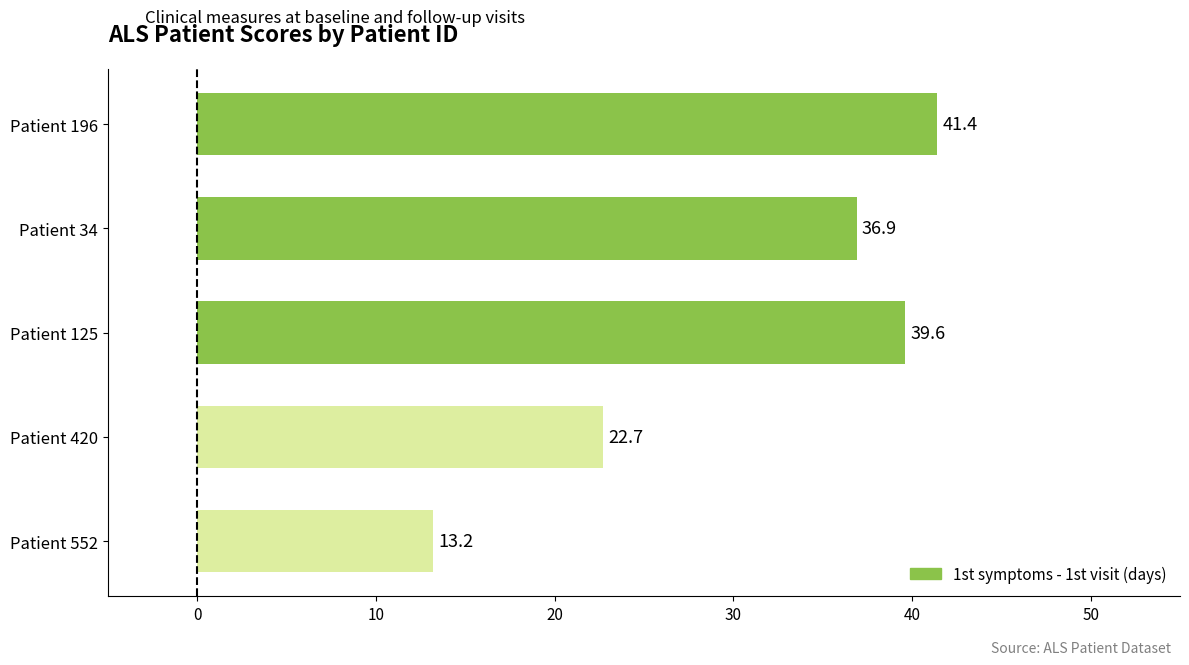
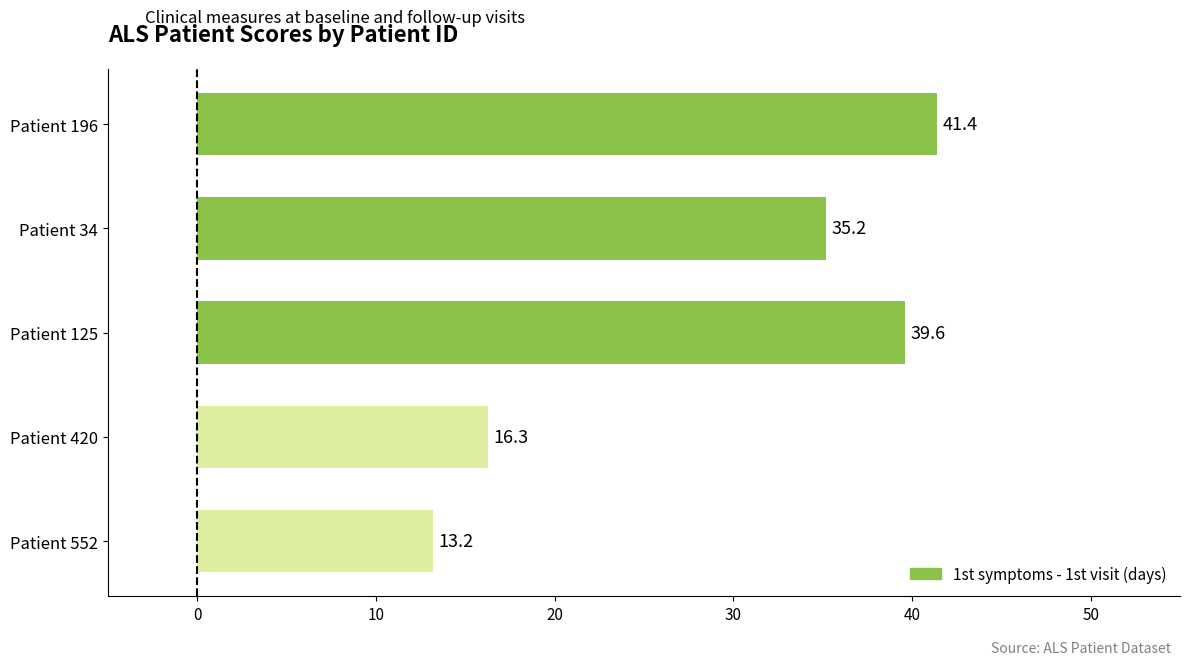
Patient 34: 36.9 -> 35.2
Patient 420: 22.7 -> 16.3
